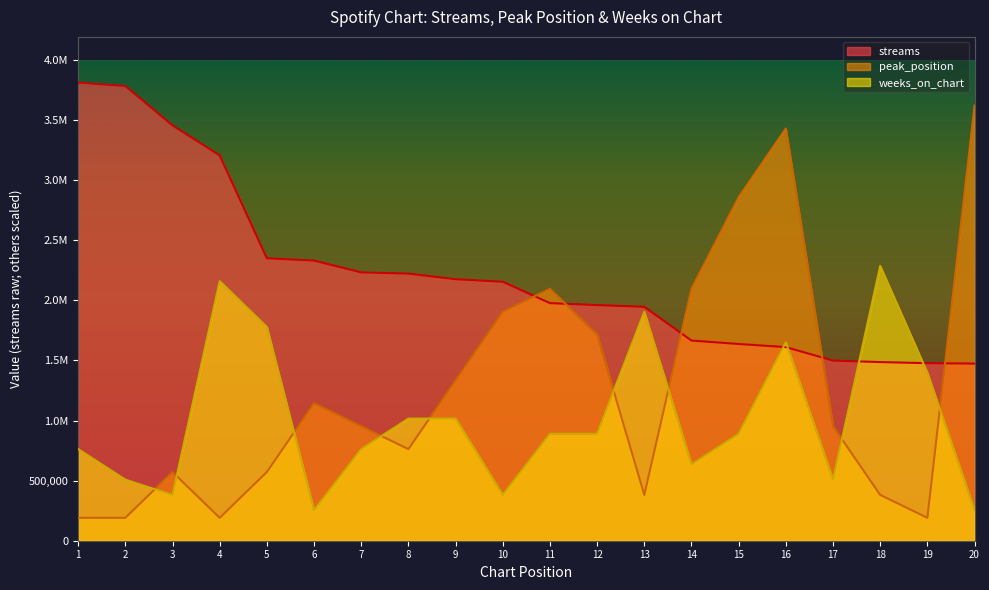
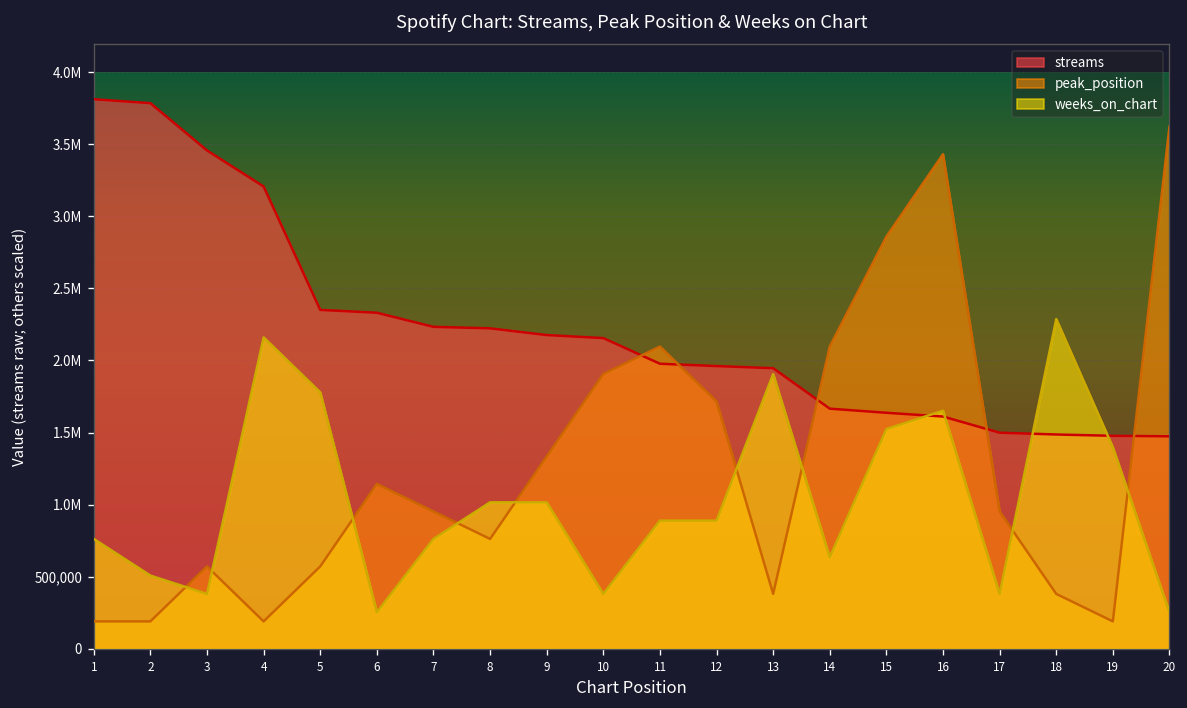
weeks_on_chart, 15: 890,000 -> 1,520,000
weeks_on_chart, 17: 510,000 -> 380,000
